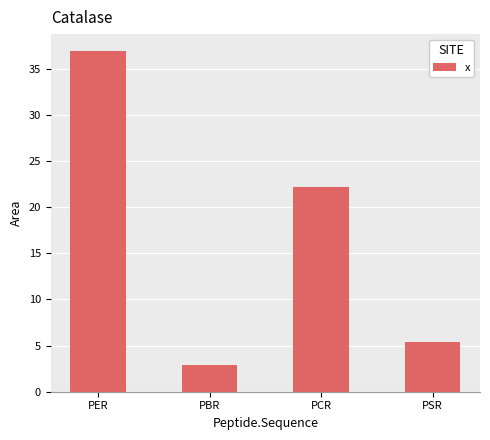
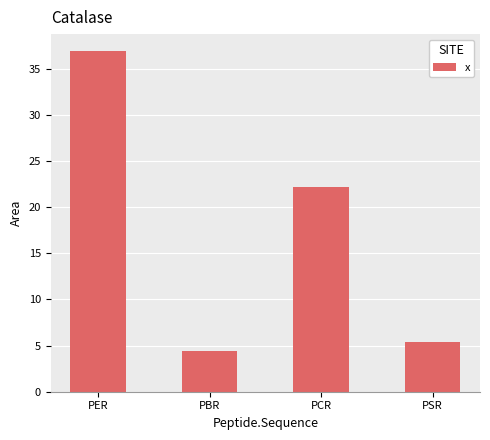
PBR: 3 -> 4
